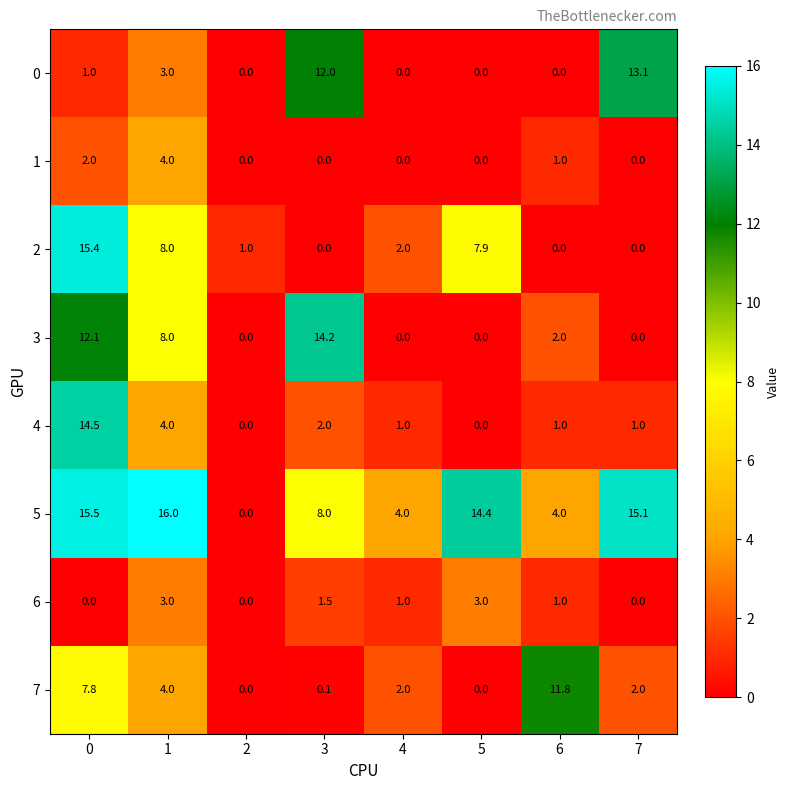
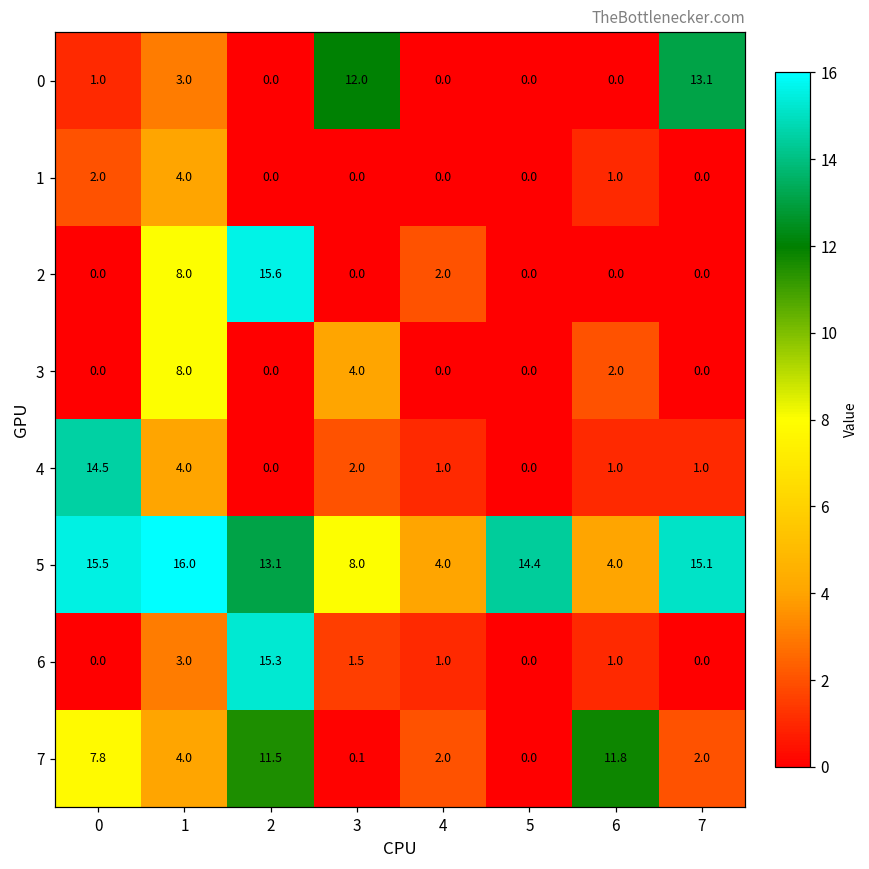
2, 0: 15.4 -> 0.0
2, 2: 1.0 -> 15.6
2, 5: 7.9 -> 0.0
3, 0: 12.1 -> 0.0
3, 3: 14.2 -> 4.0
5, 2: 0.0 -> 13.1
6, 2: 0.0 -> 15.3
6, 5: 3.0 -> 0.0
7, 2: 0.0 -> 11.5
